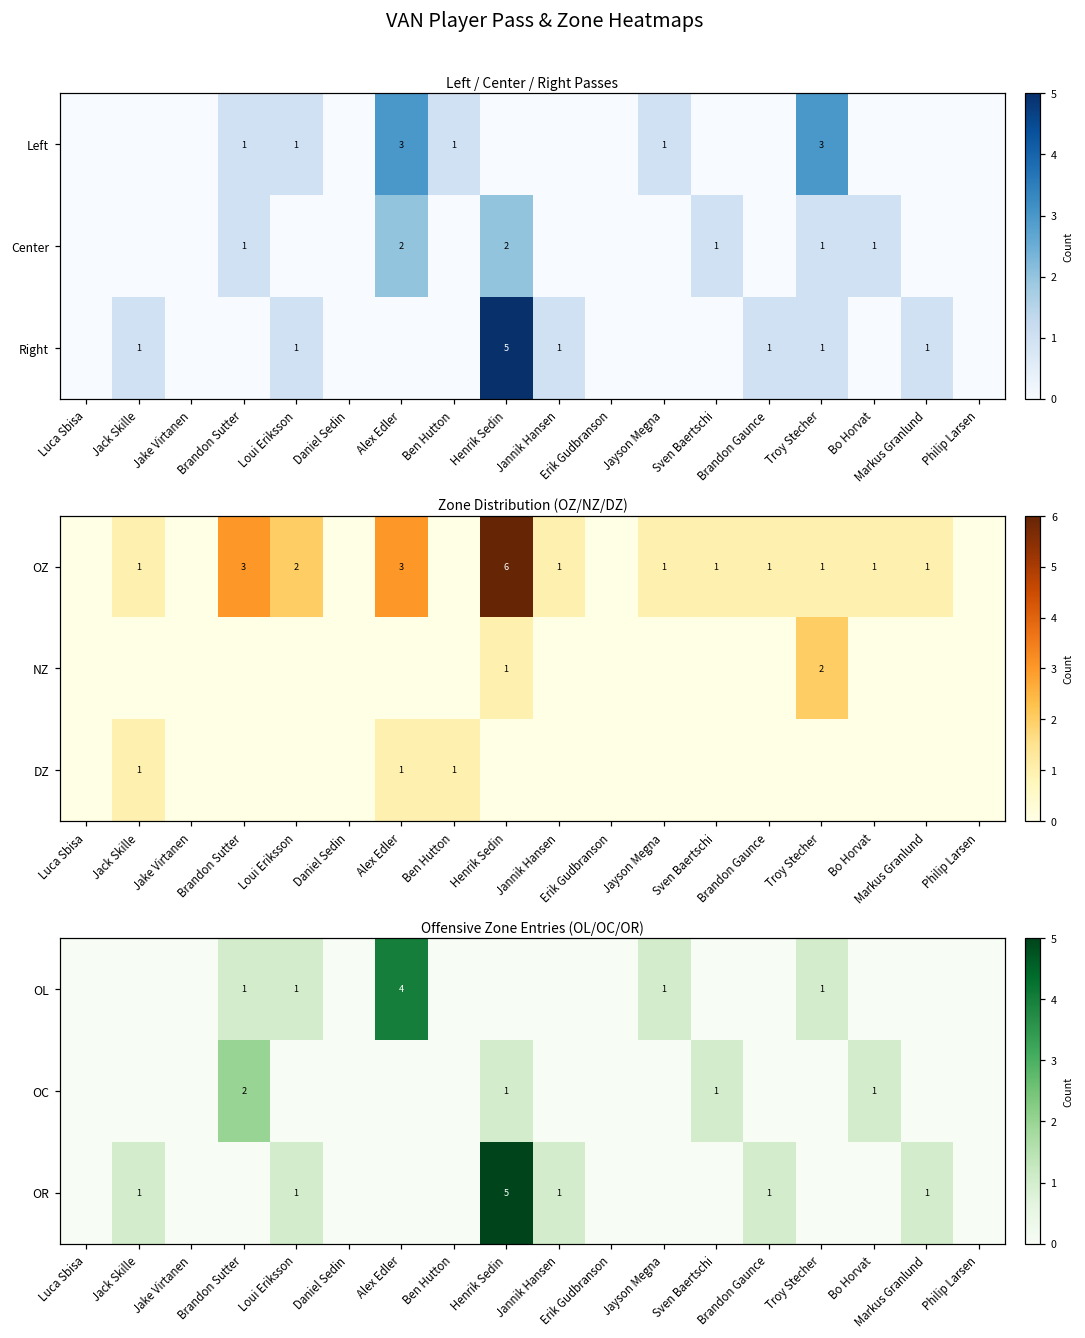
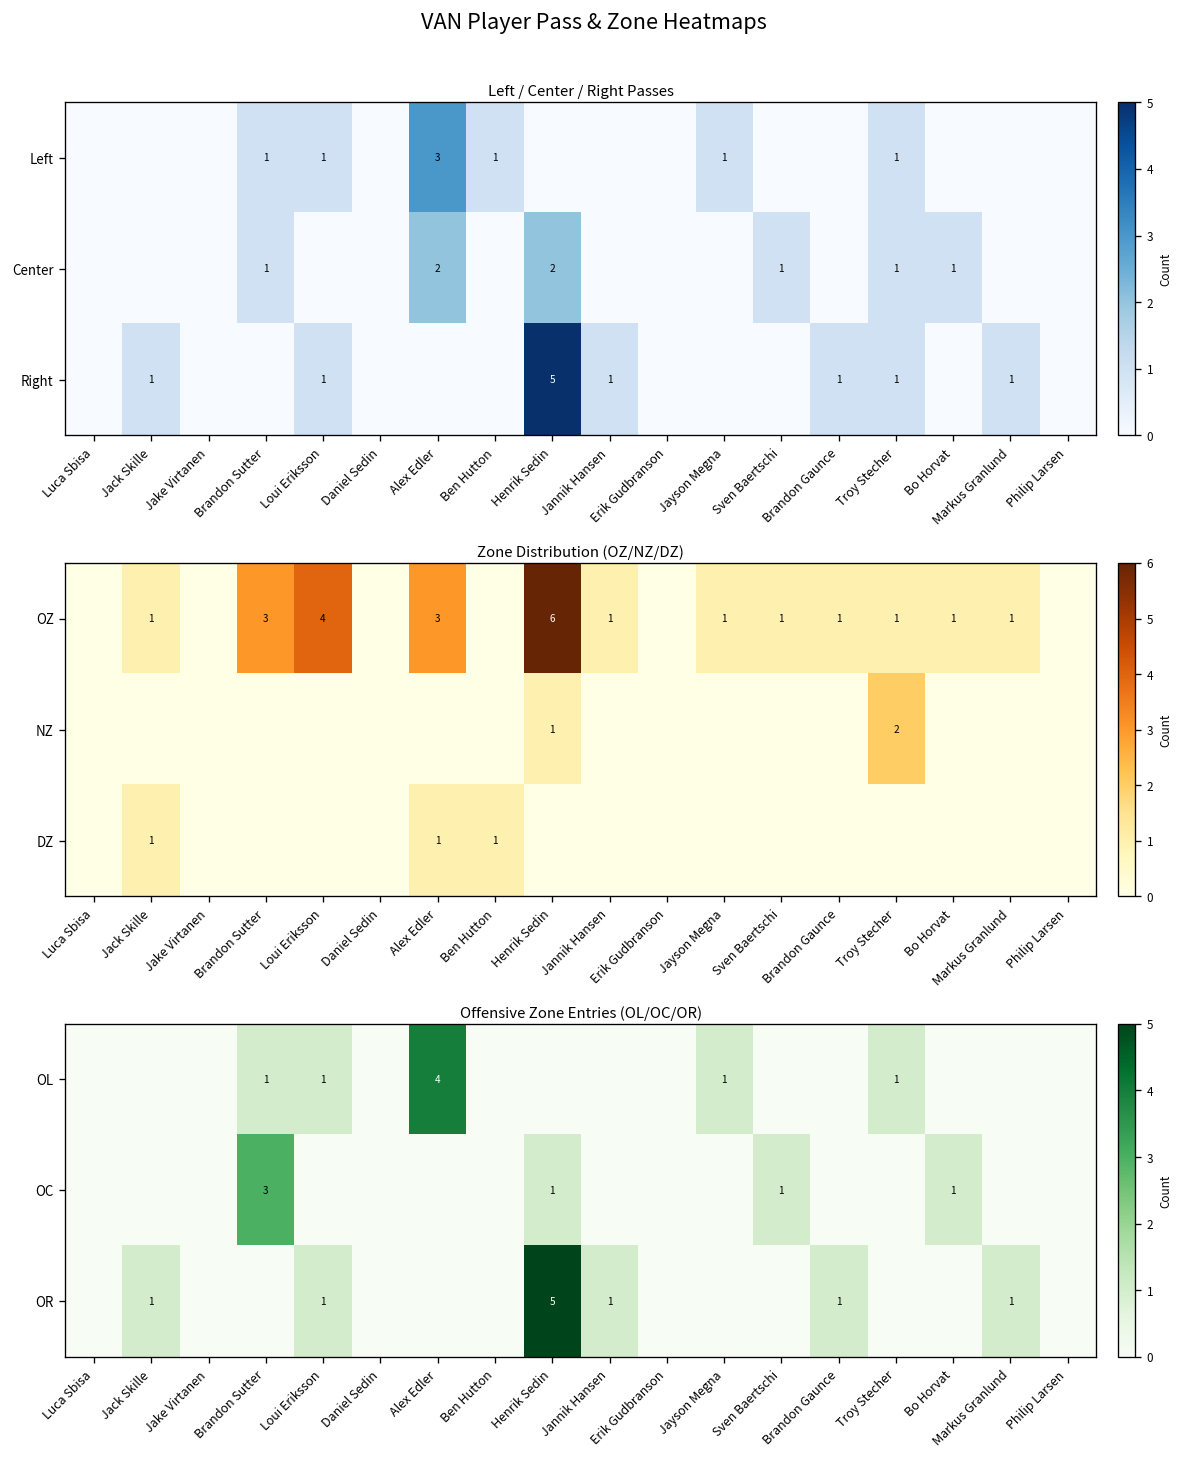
Left / Center / Right Passes, Left, Troy Stecher: 3 -> 1
Zone Distribution (OZ/NZ/DZ), OZ, Loui Eriksson: 2 -> 4
Offensive Zone Entries (OL/OC/OR), OC, Brandon Sutter: 2 -> 3
